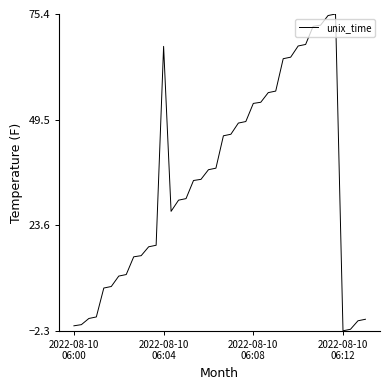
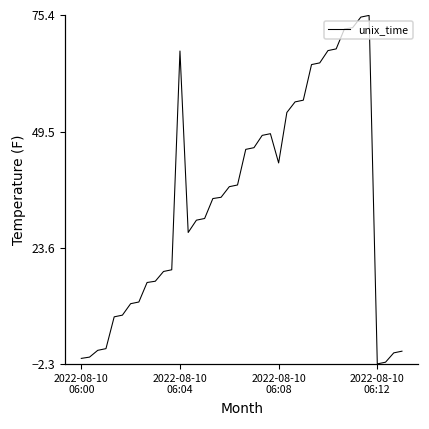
2022-08-10 06:08: 53 -> 43
